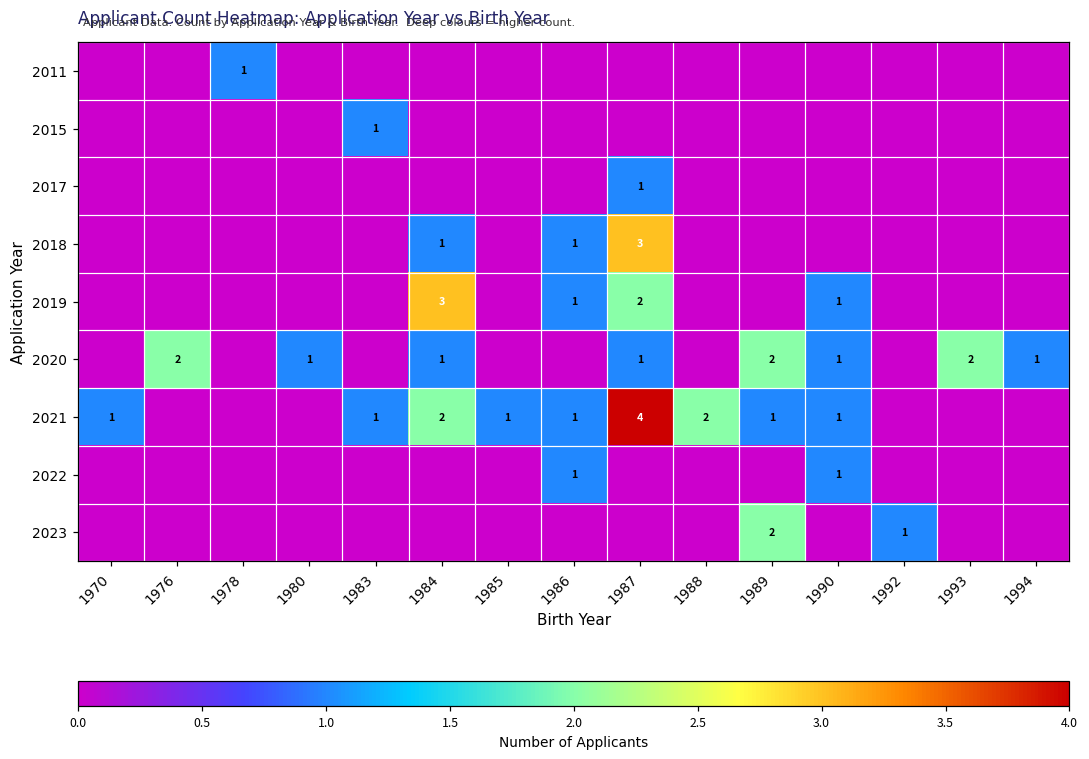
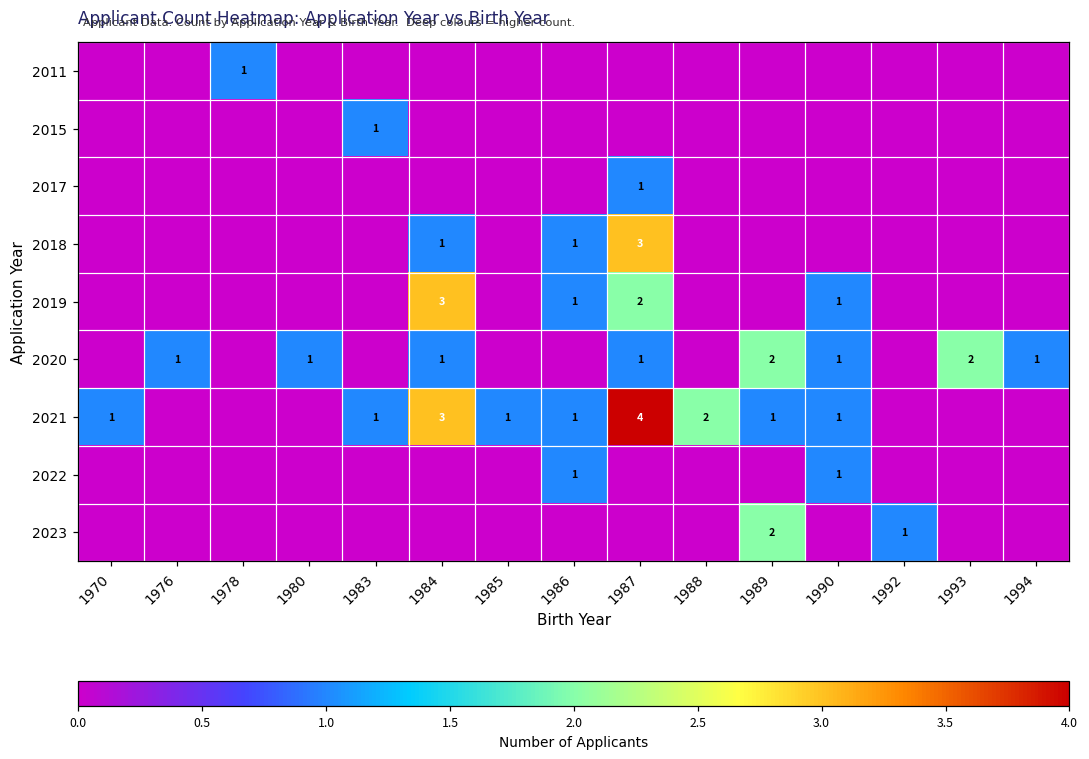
2020, 1976: 2 -> 1
2021, 1984: 2 -> 3
